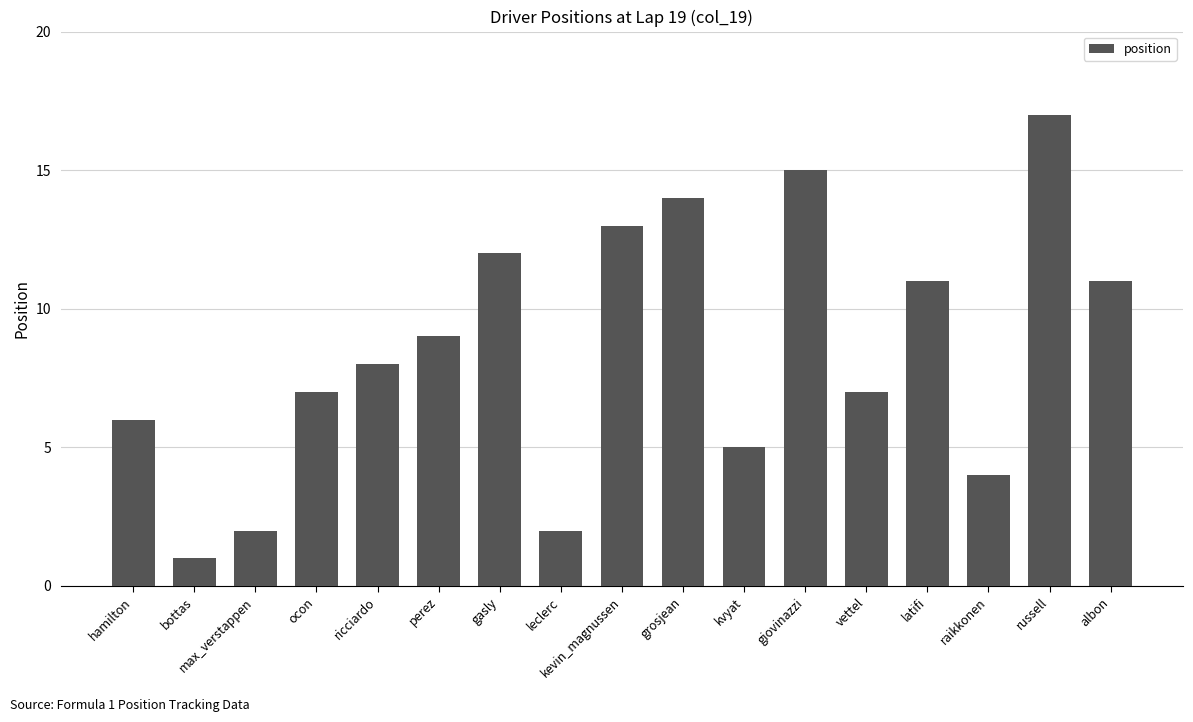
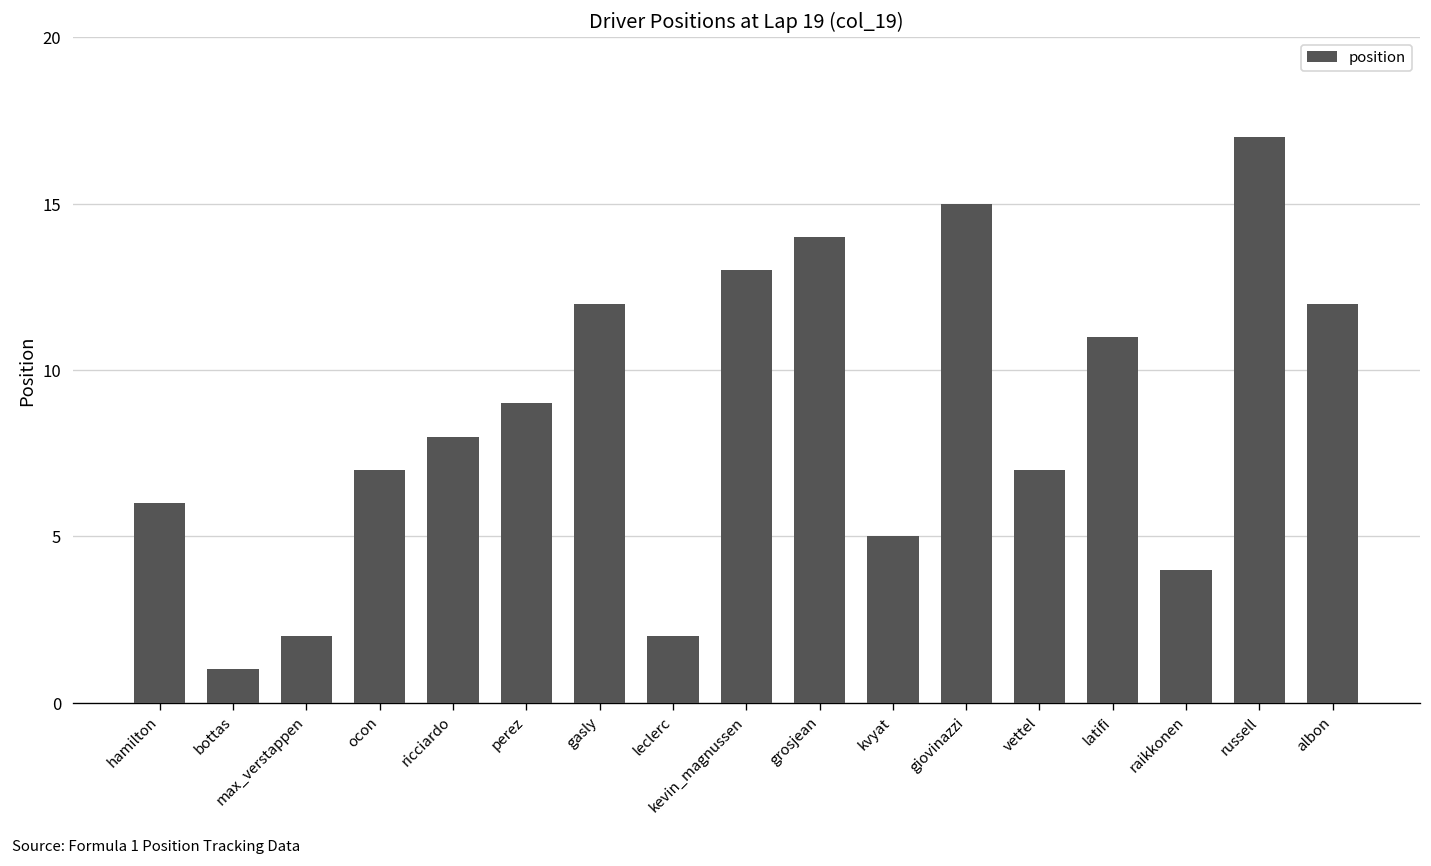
albon: 11 -> 12
